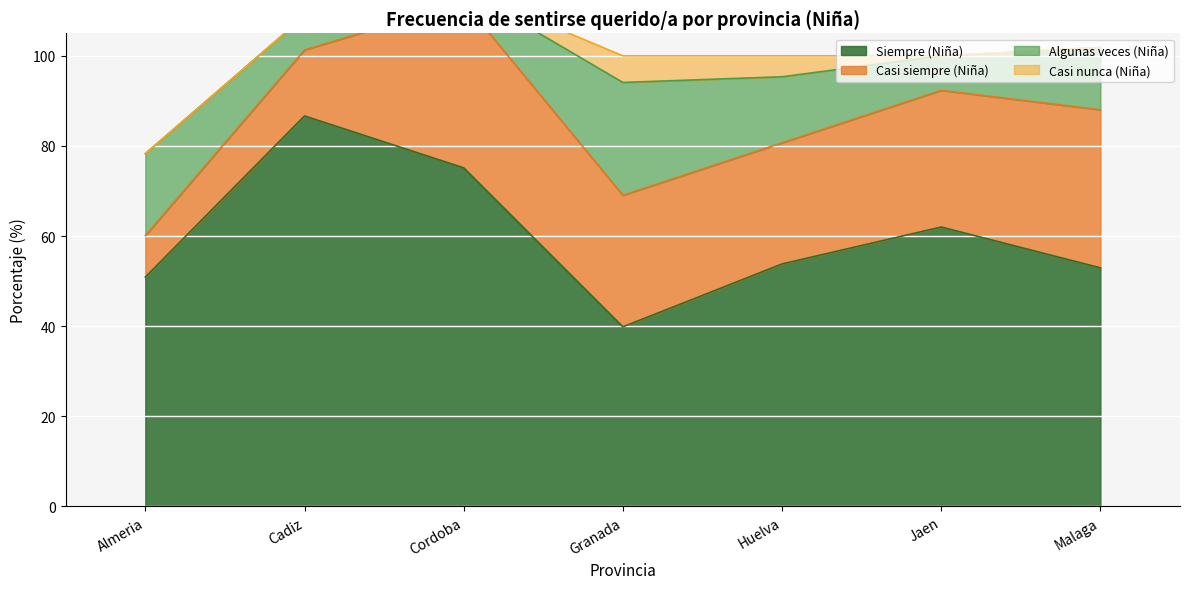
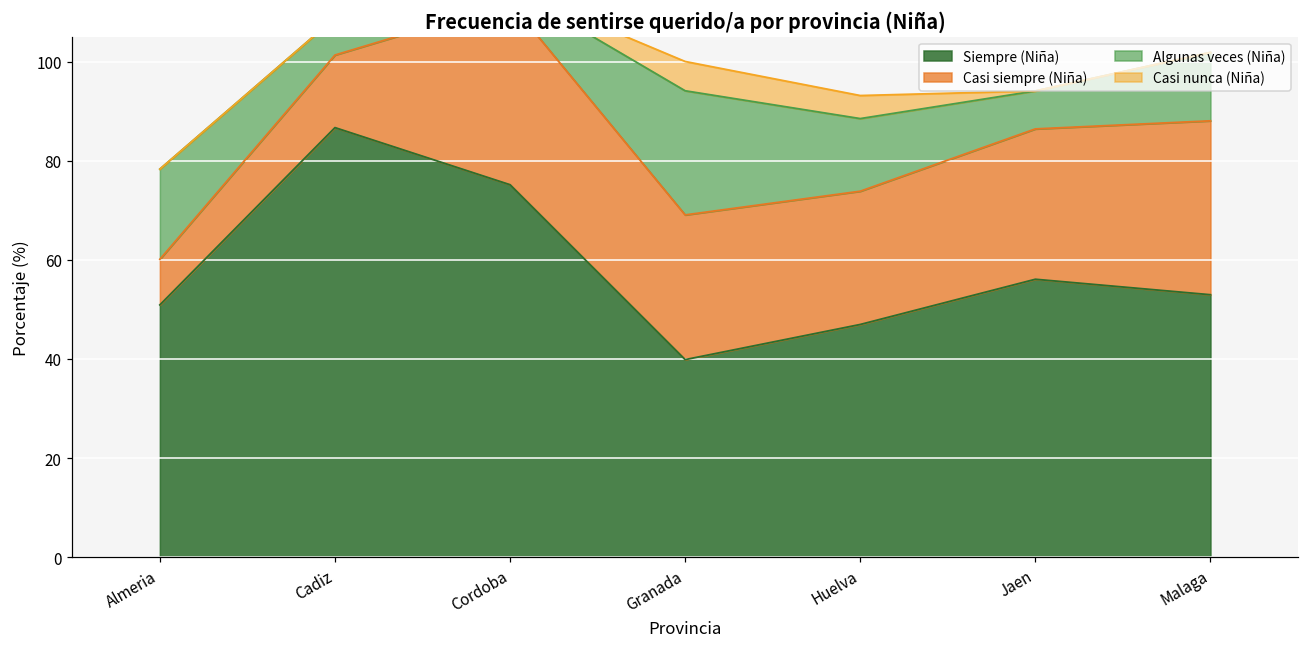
Siempre (Niña), Huelva: 54 -> 47
Siempre (Niña), Jaen: 62 -> 56
